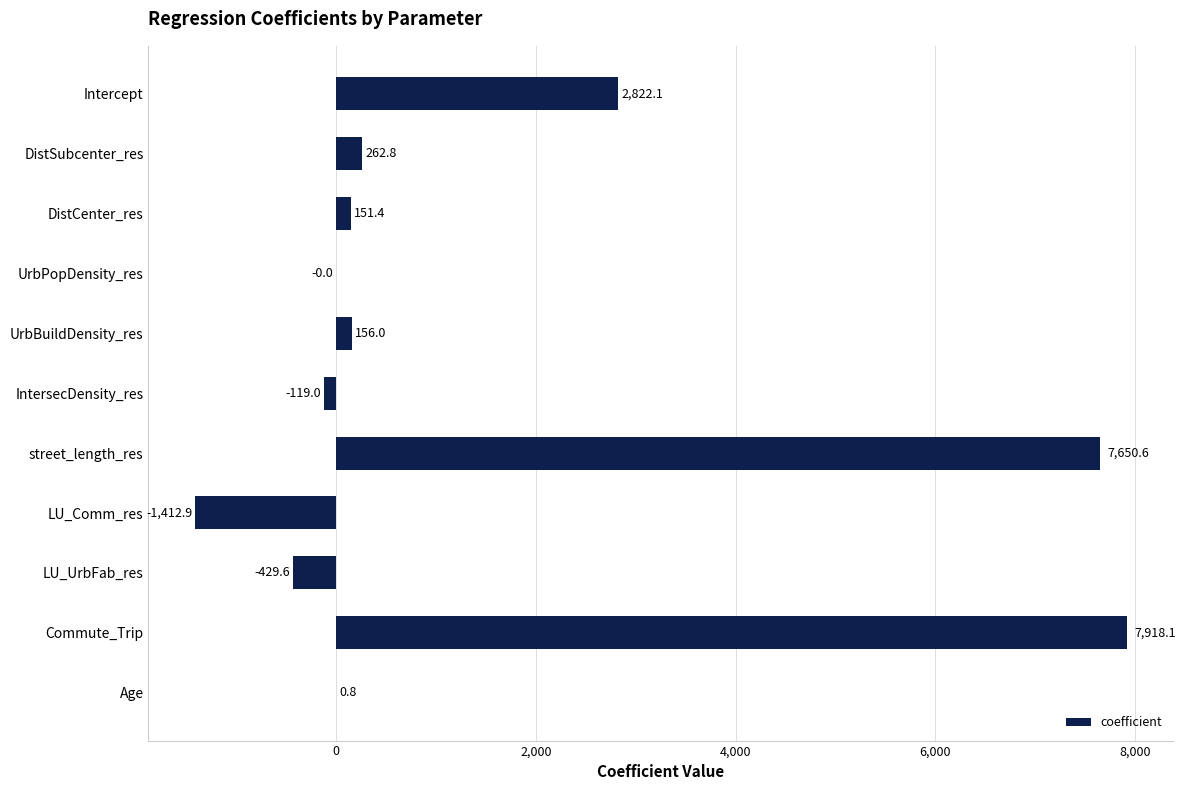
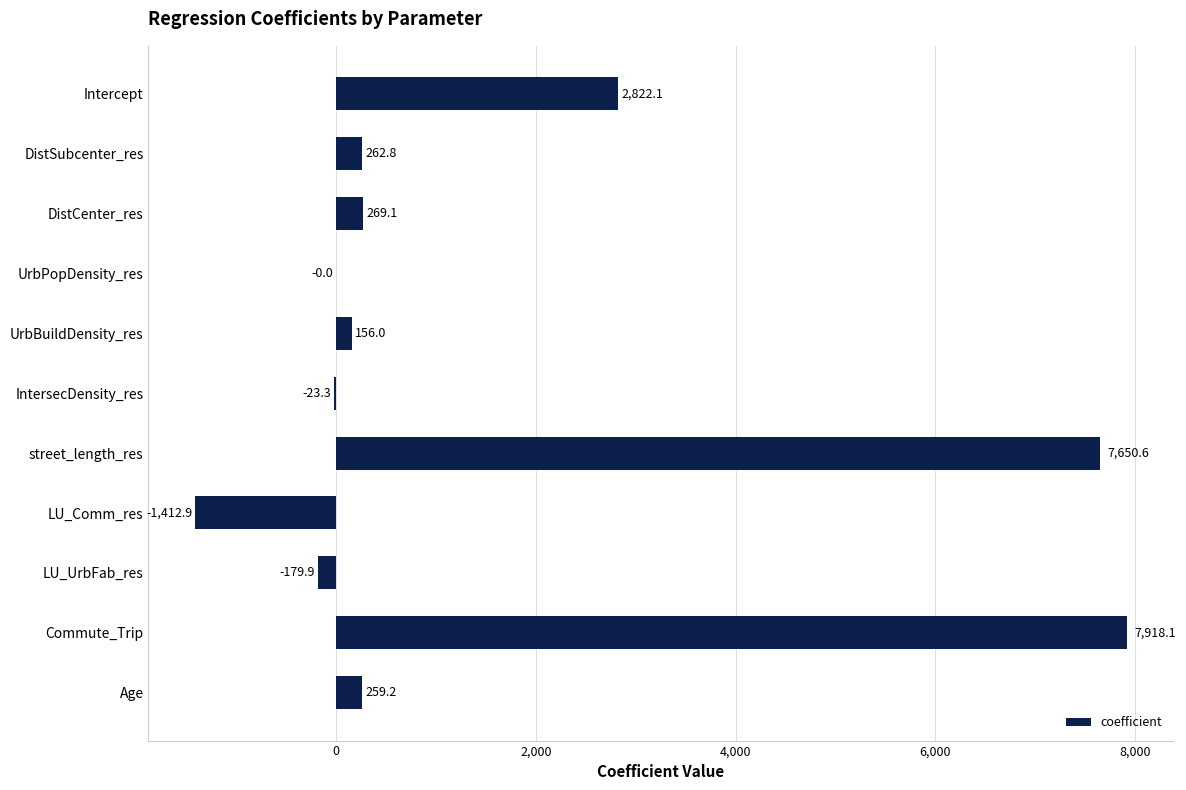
DistCenter_res: 151.4 -> 269.1
IntersecDensity_res: -119.0 -> -23.3
LU_UrbFab_res: -429.6 -> -179.9
Age: 0.8 -> 259.2
